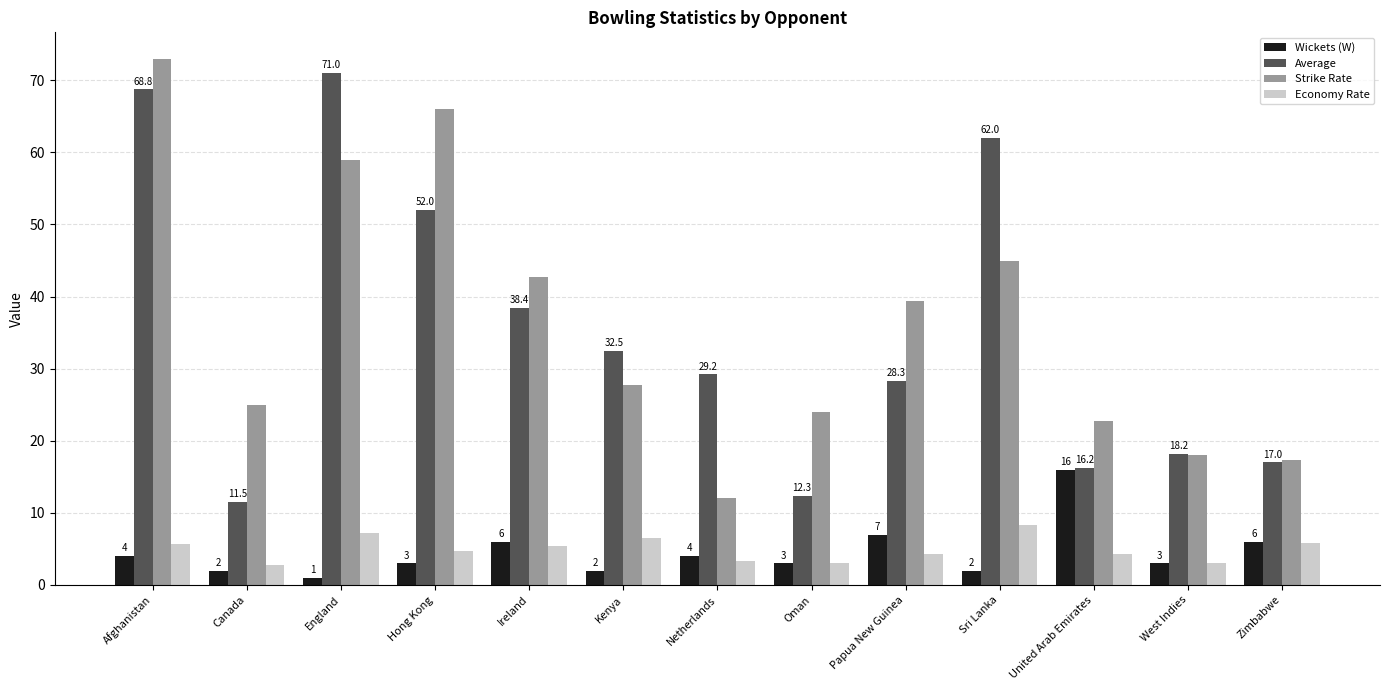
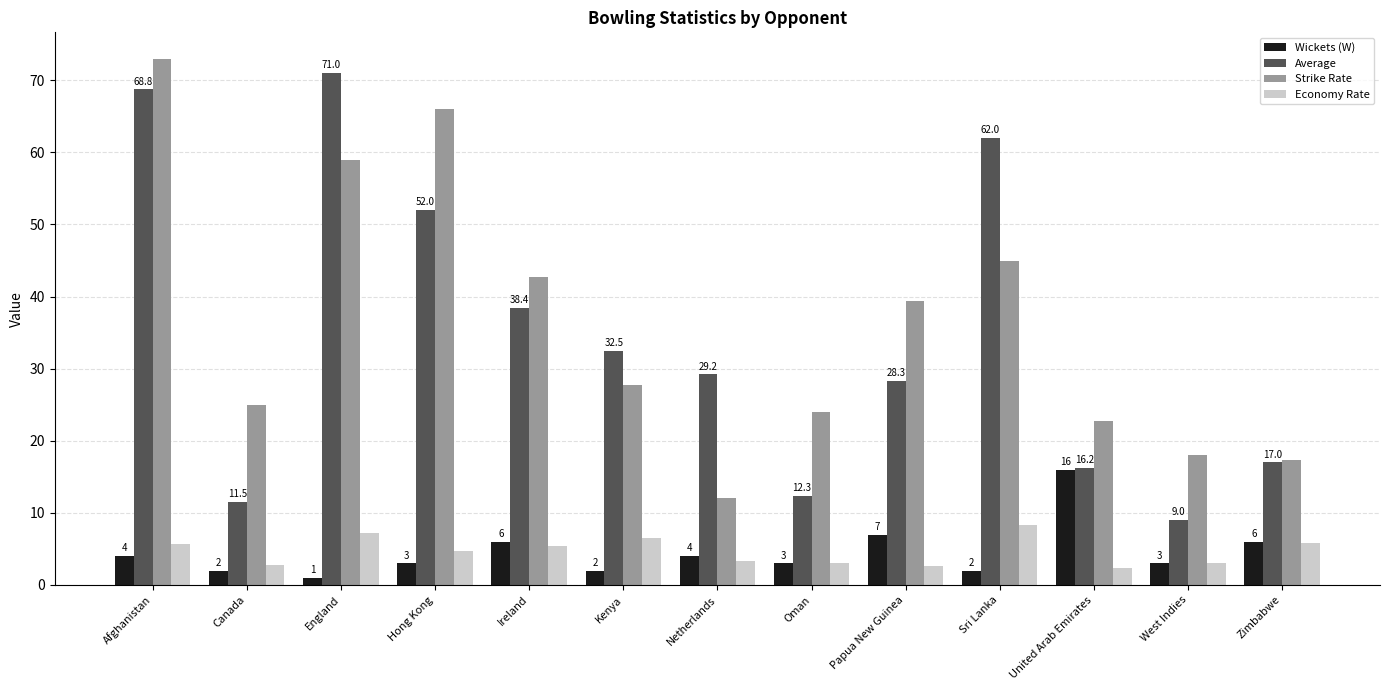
Economy Rate, Papua New Guinea: 4 -> 3
Economy Rate, United Arab Emirates: 4 -> 2
Average, West Indies: 18.2 -> 9.0
